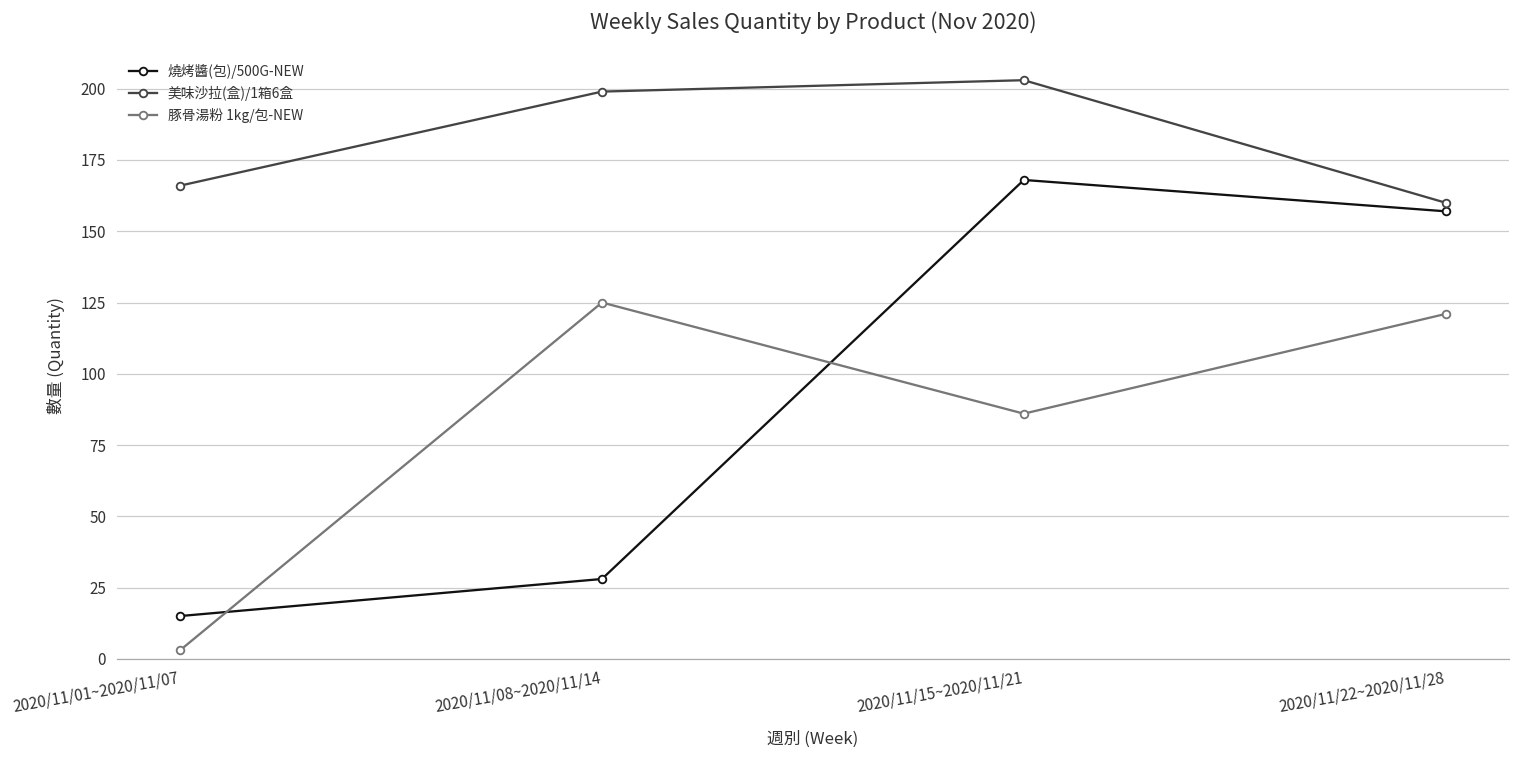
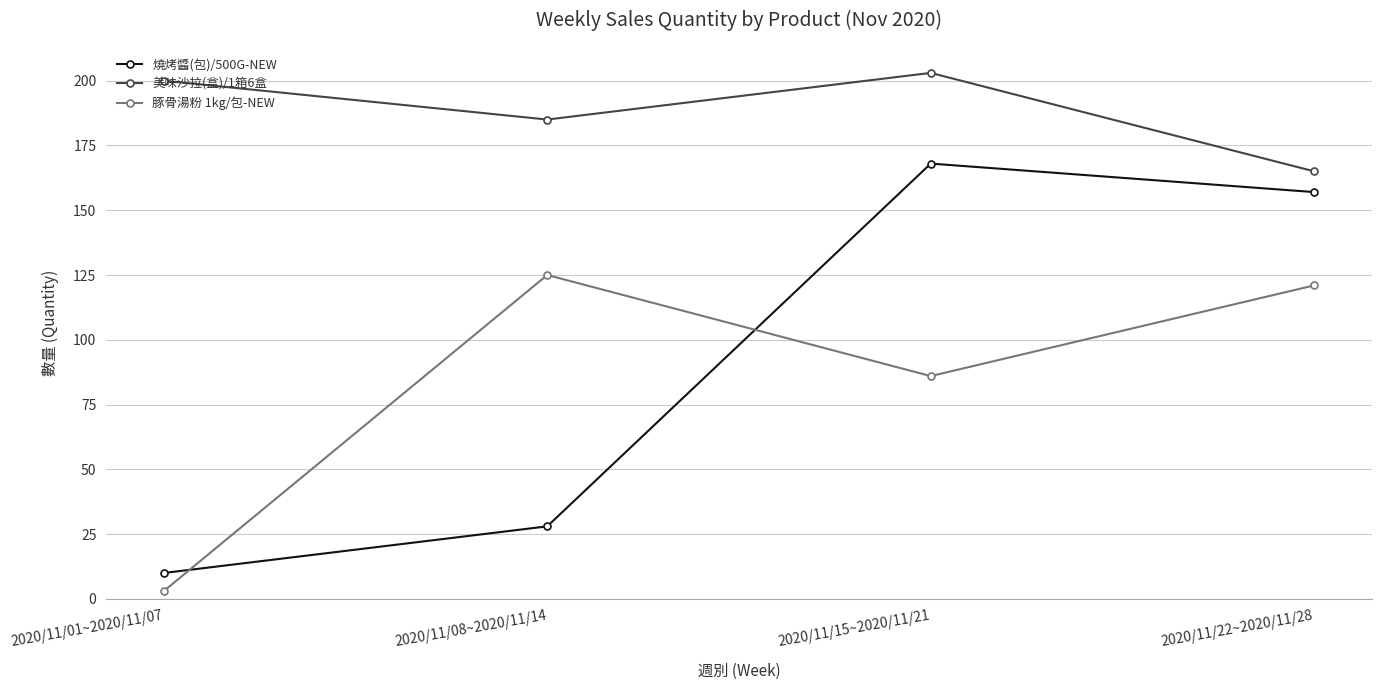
燒烤醬(包)/500G-NEW, 2020/11/01~2020/11/07: 15 -> 10
美味沙拉(盒)/1箱6盒, 2020/11/01~2020/11/07: 166 -> 200
美味沙拉(盒)/1箱6盒, 2020/11/08~2020/11/14: 199 -> 185
美味沙拉(盒)/1箱6盒, 2020/11/22~2020/11/28: 160 -> 165
